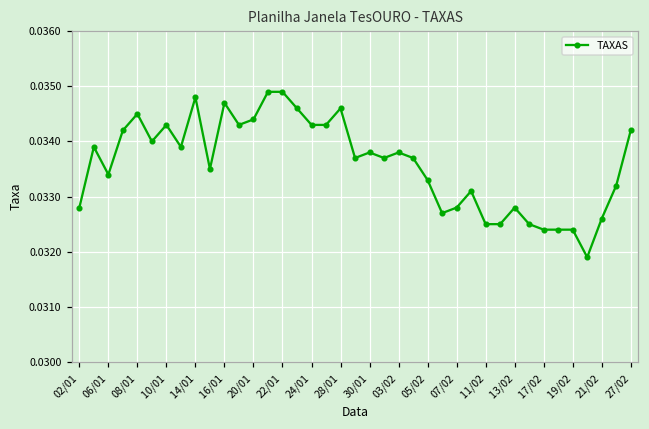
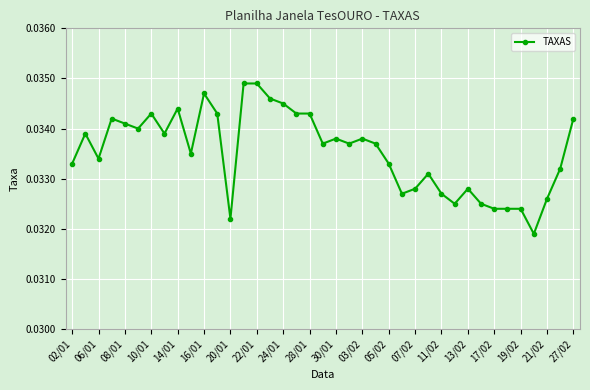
02/01: 0.0328 -> 0.0333
08/01: 0.0345 -> 0.0341
14/01: 0.0348 -> 0.0344
20/01: 0.0344 -> 0.0322
24/01: 0.0343 -> 0.0345
28/01: 0.0346 -> 0.0343
11/02: 0.0325 -> 0.0327
